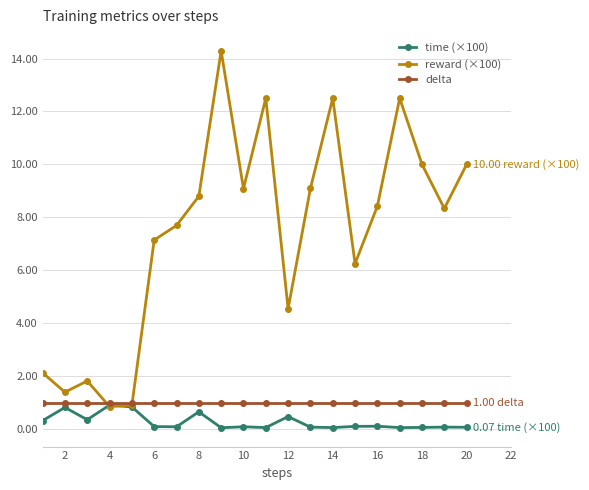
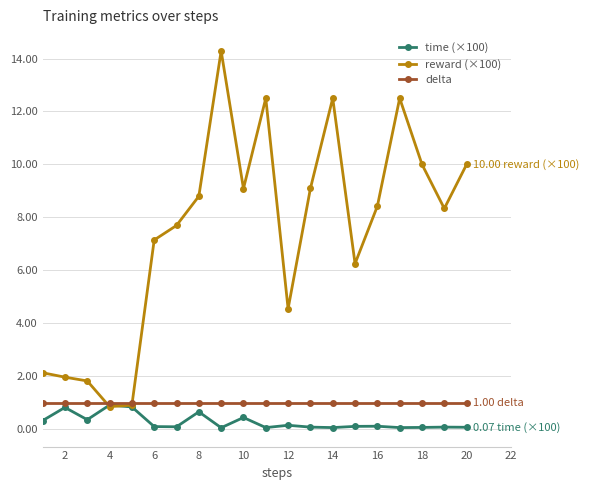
reward (×100), 2: 1.4 -> 2.0
time (×100), 10: 0.1 -> 0.4
time (×100), 12: 0.5 -> 0.1
